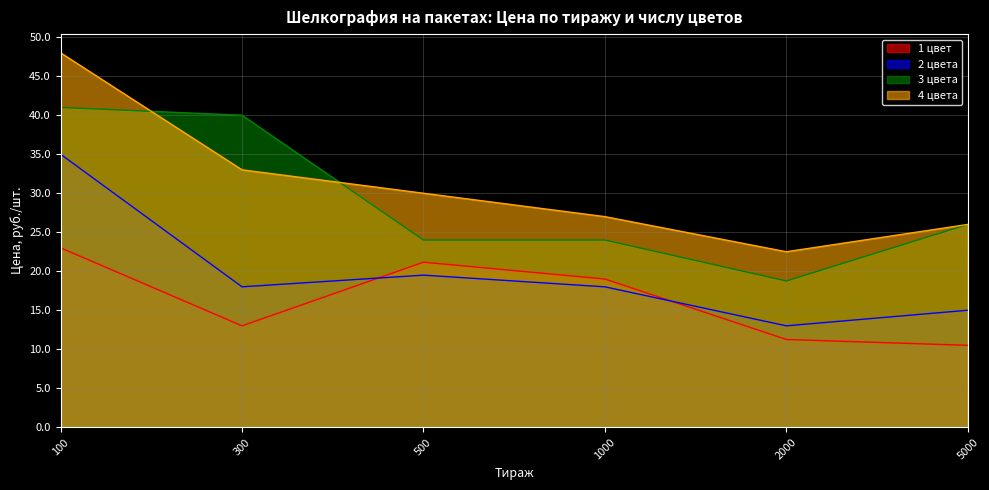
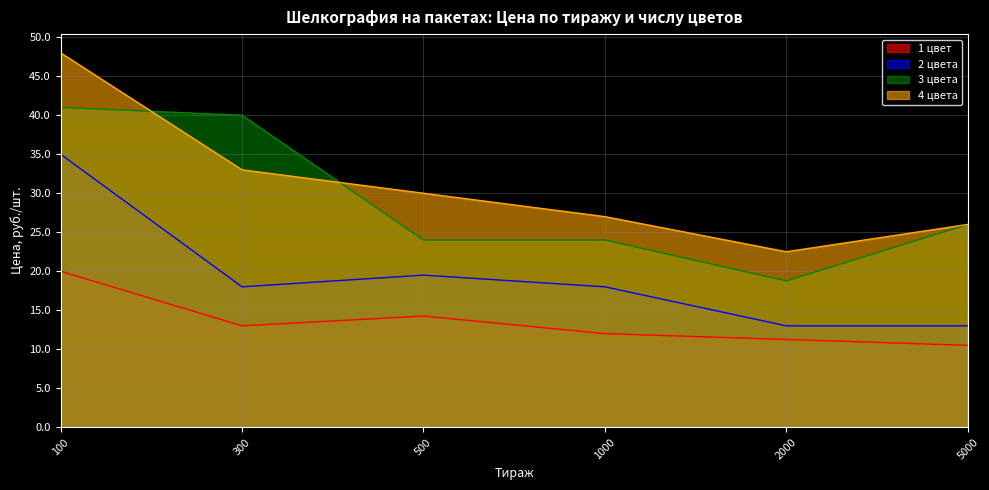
1 цвет, 100: 23 -> 20
1 цвет, 500: 21 -> 14
1 цвет, 1000: 19 -> 12
2 цвета, 5000: 15 -> 13
